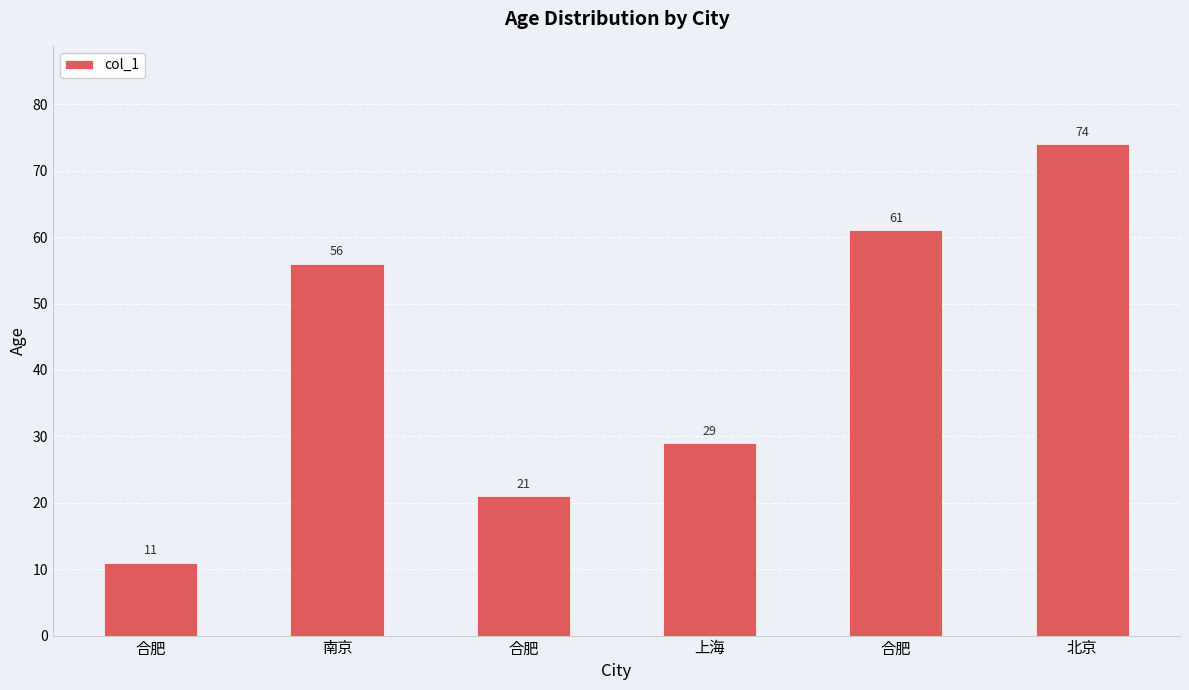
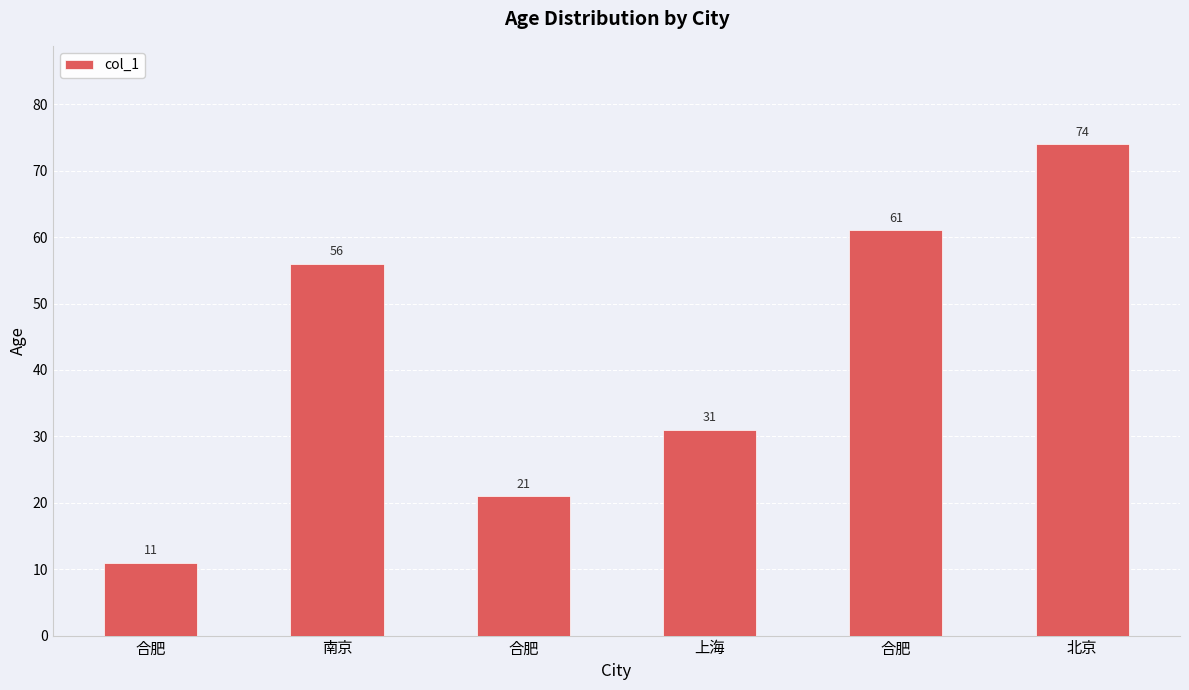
上海: 29 -> 31
